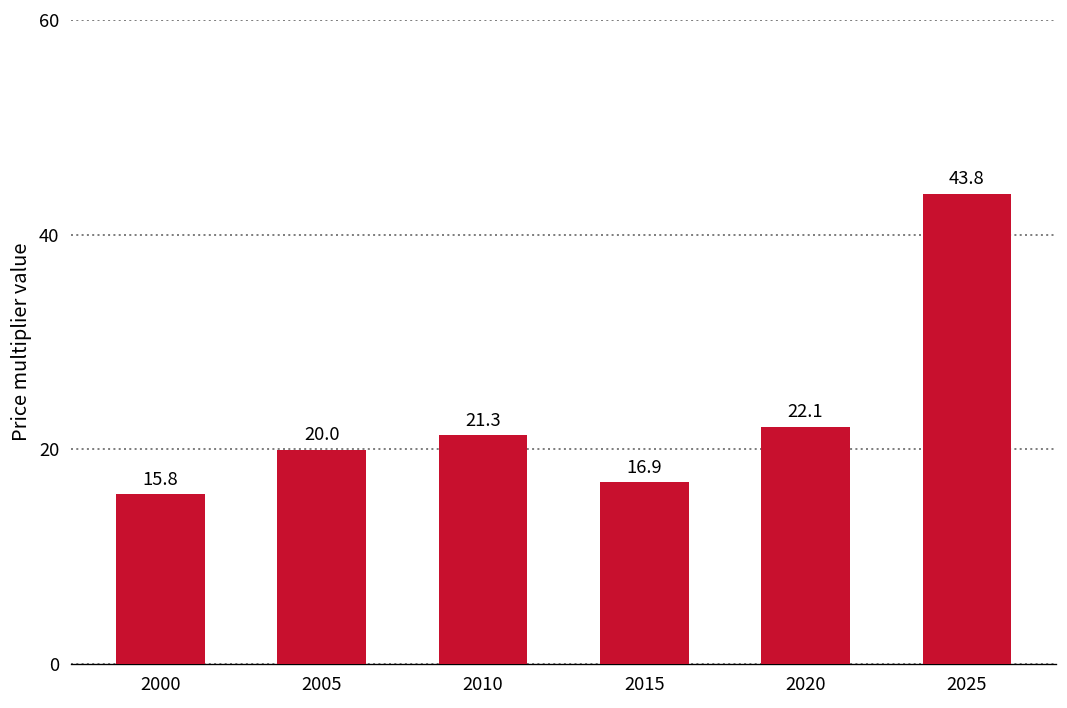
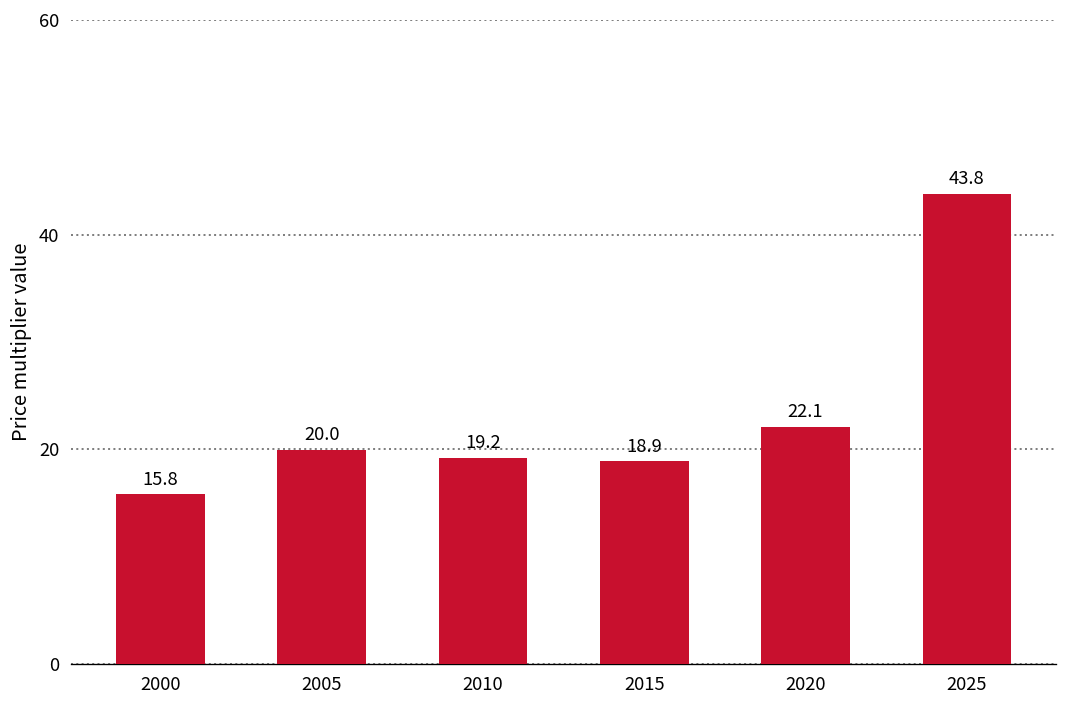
2010: 21.3 -> 19.2
2015: 16.9 -> 18.9
